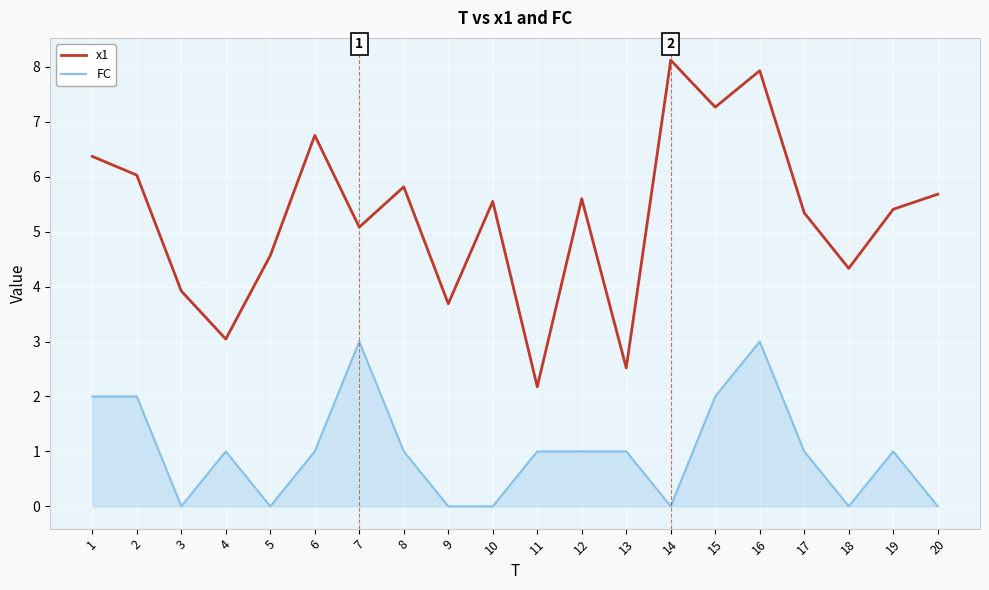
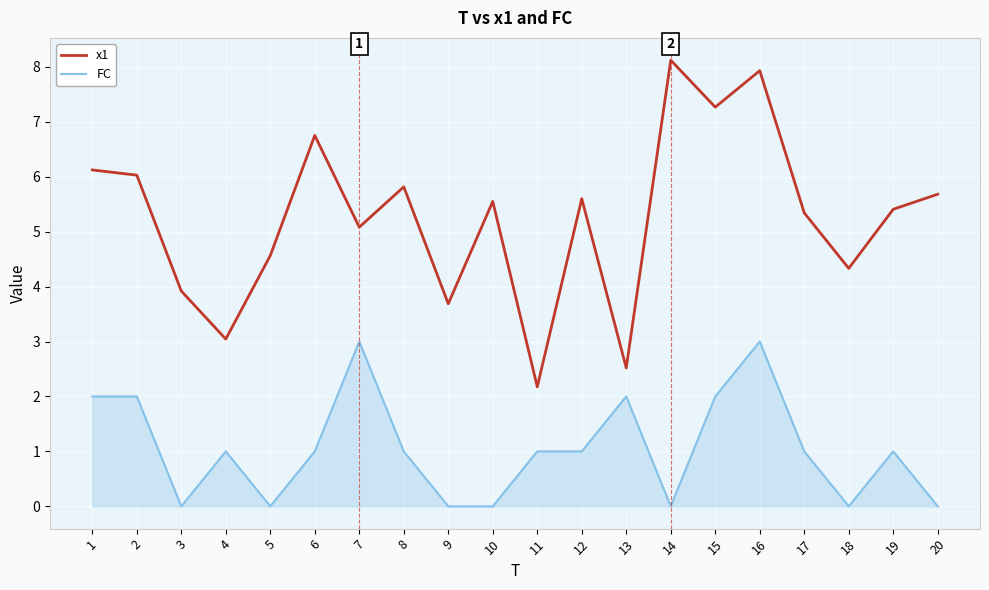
x1, 1: 6.4 -> 6.1
FC, 13: 1 -> 2
